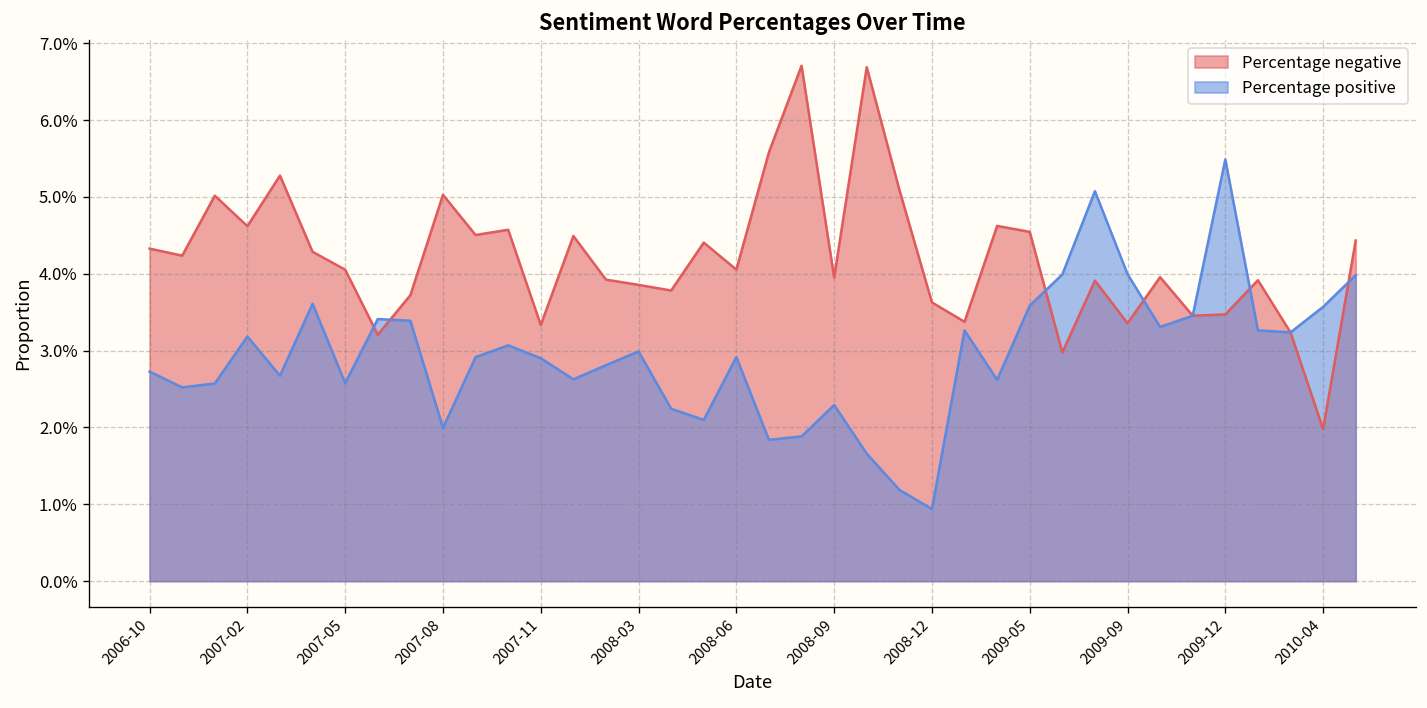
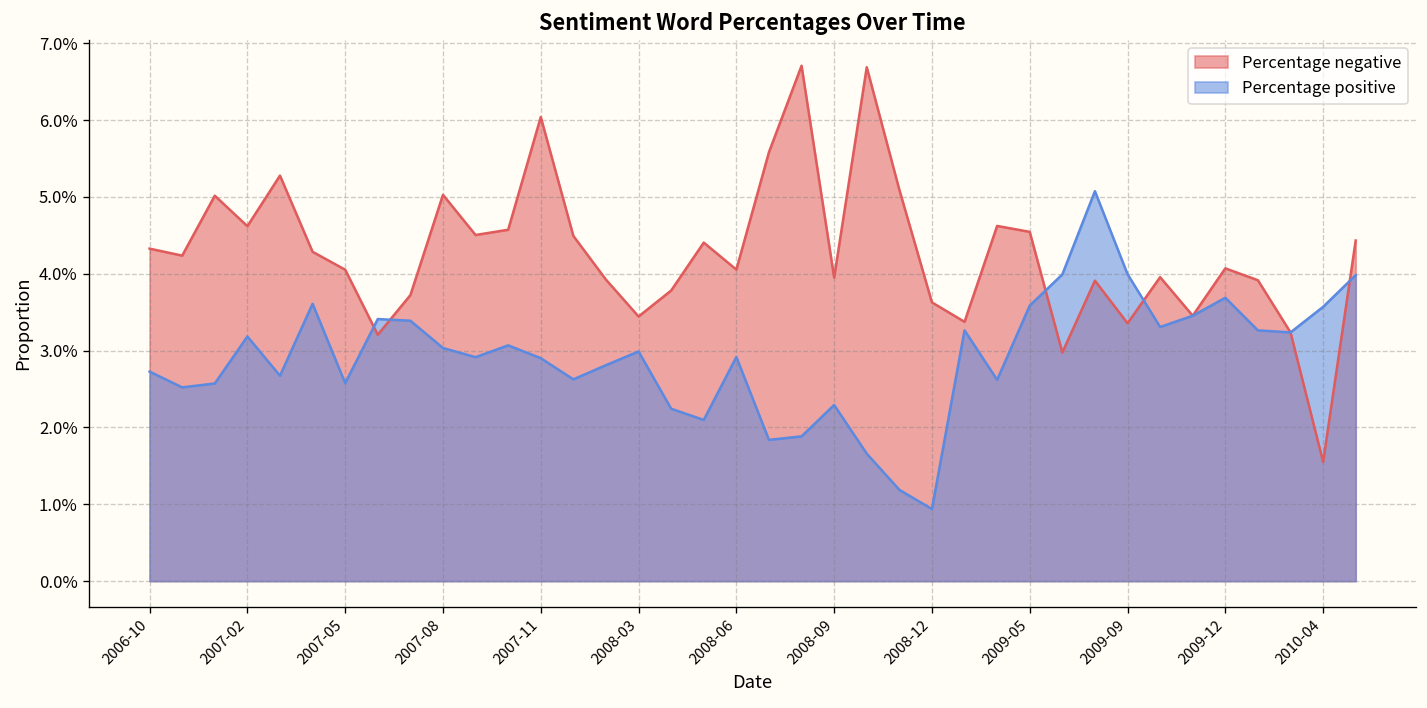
Percentage positive, 2007-08: 2.0% -> 3.0%
Percentage negative, 2007-11: 3.3% -> 6.0%
Percentage negative, 2008-03: 3.9% -> 3.4%
Percentage negative, 2009-12: 3.5% -> 4.1%
Percentage positive, 2009-12: 5.5% -> 3.7%
Percentage negative, 2010-04: 2.0% -> 1.6%
